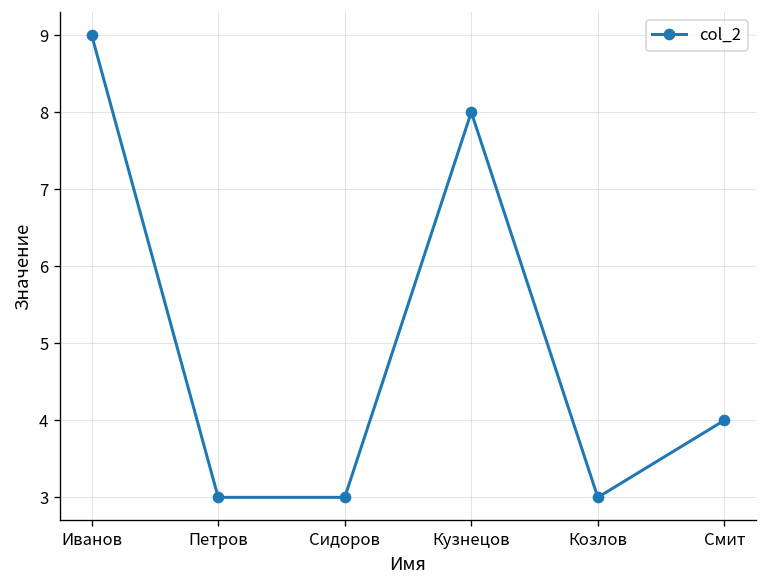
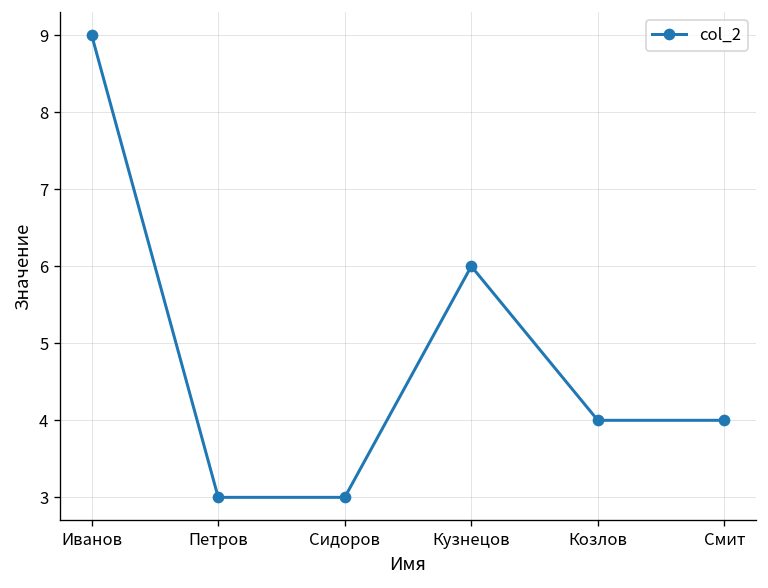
Кузнецов: 8 -> 6
Козлов: 3 -> 4
